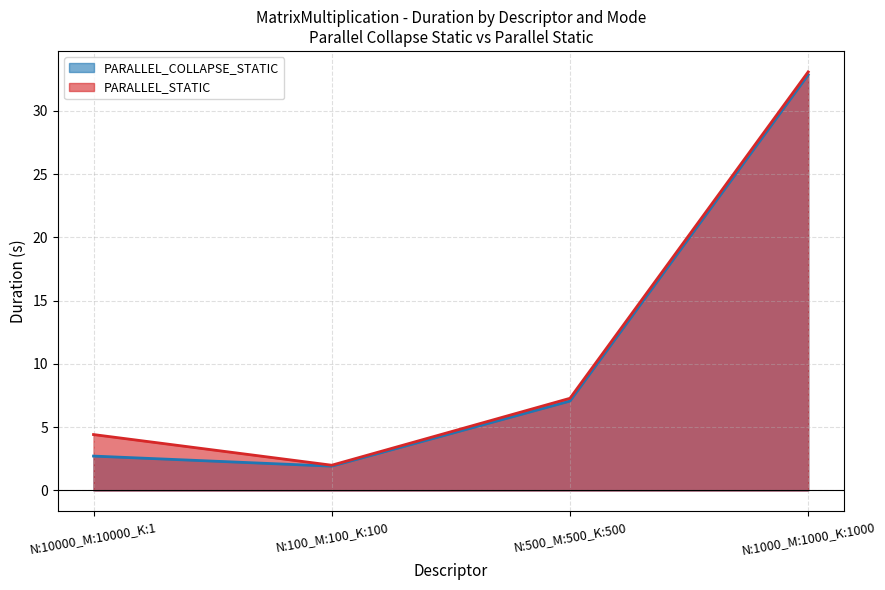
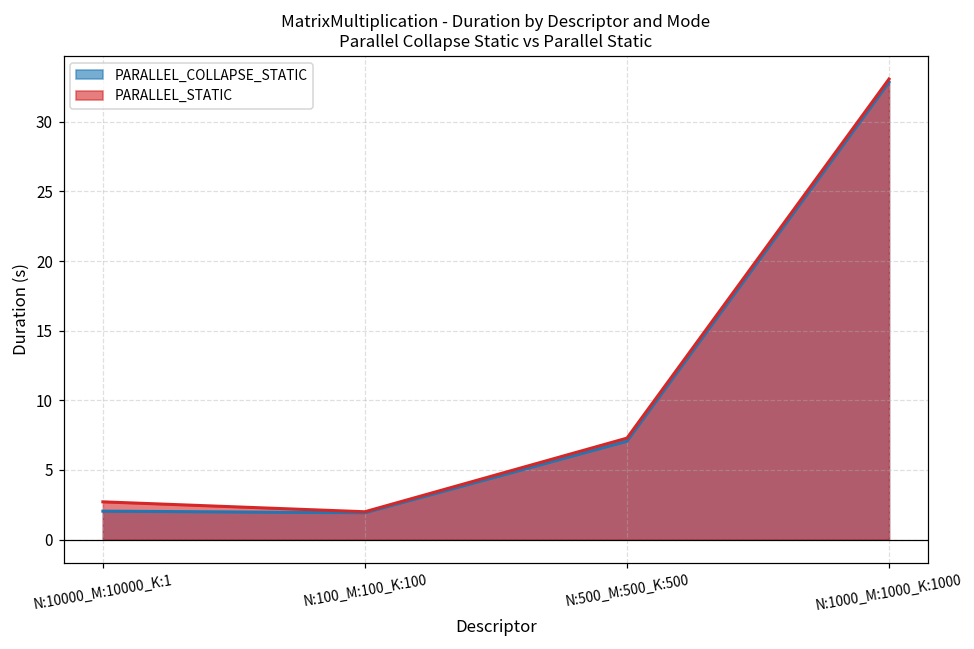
PARALLEL_COLLAPSE_STATIC, N:10000_M:10000_K:1: 2.7 -> 2.0
PARALLEL_STATIC, N:10000_M:10000_K:1: 4.4 -> 2.7
